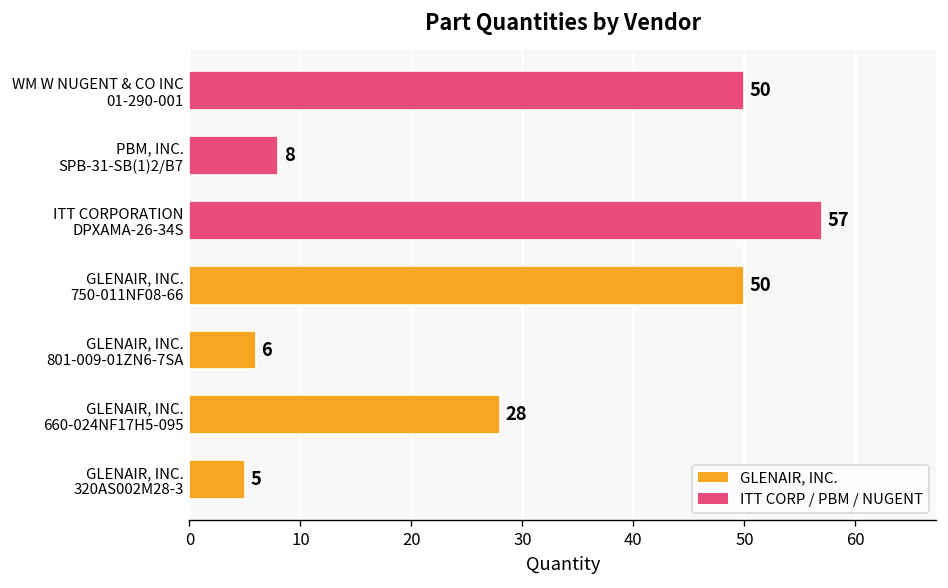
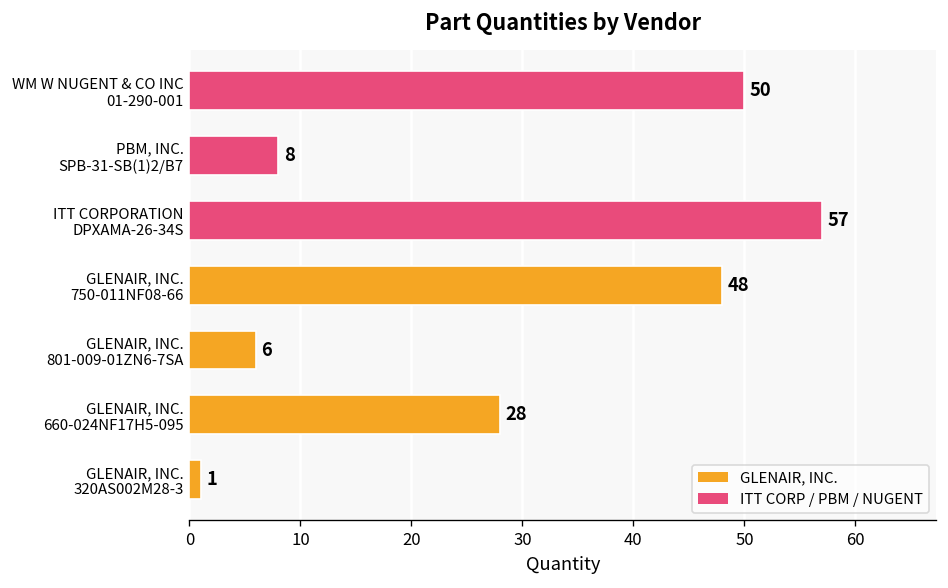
GLENAIR, INC. 750-011NF08-66: 50 -> 48
GLENAIR, INC. 320AS002M28-3: 5 -> 1
